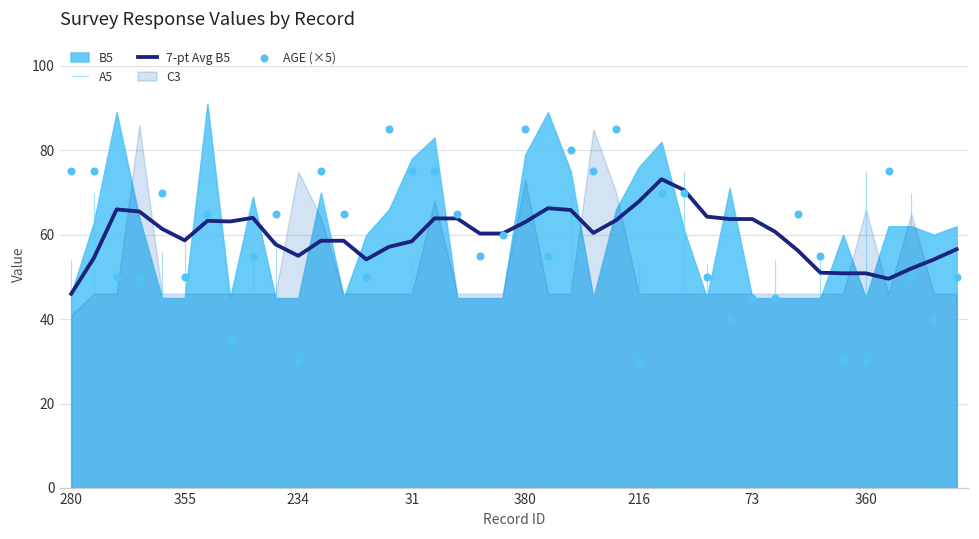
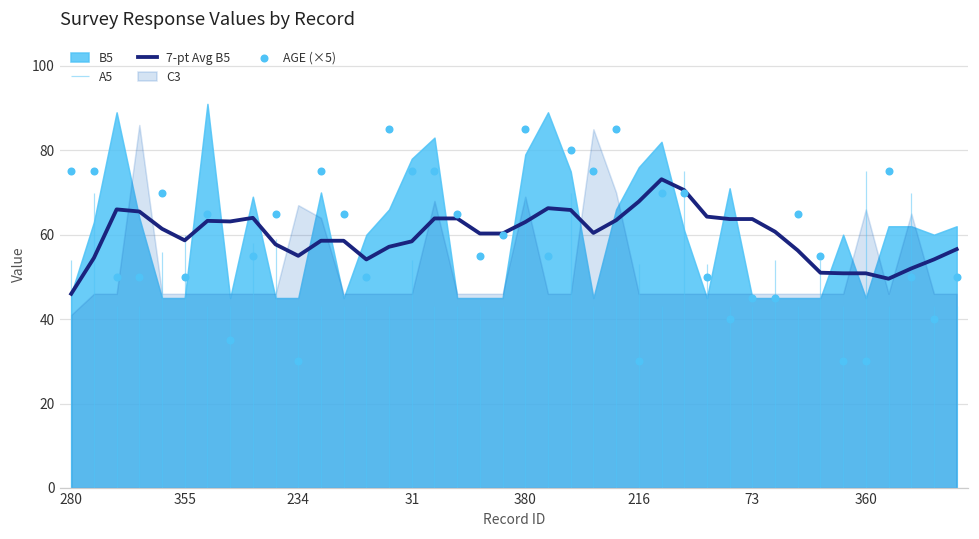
C3, 234: 75 -> 67
C3, 380: 73 -> 69
